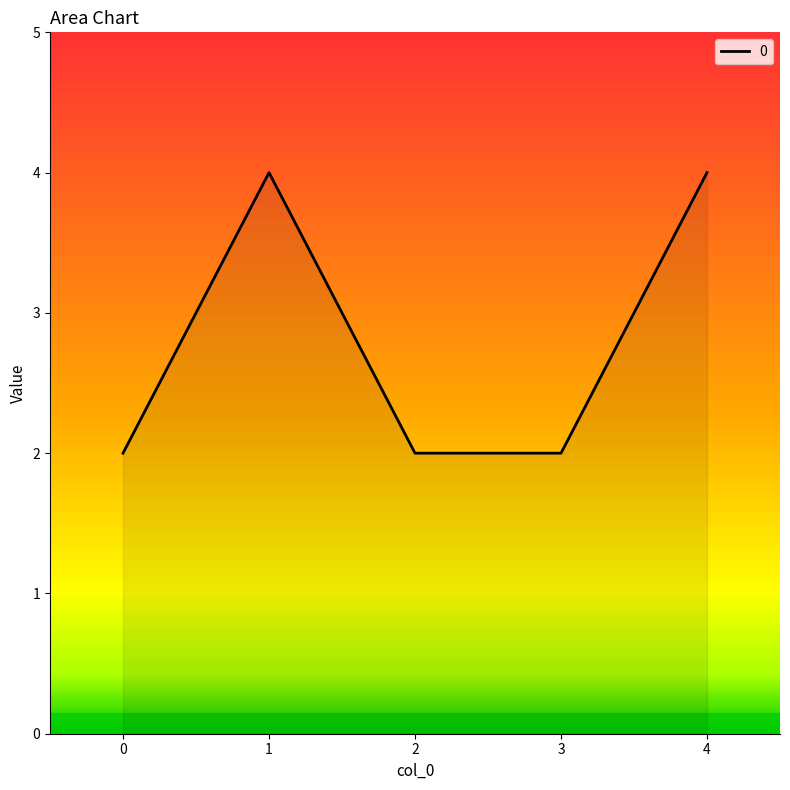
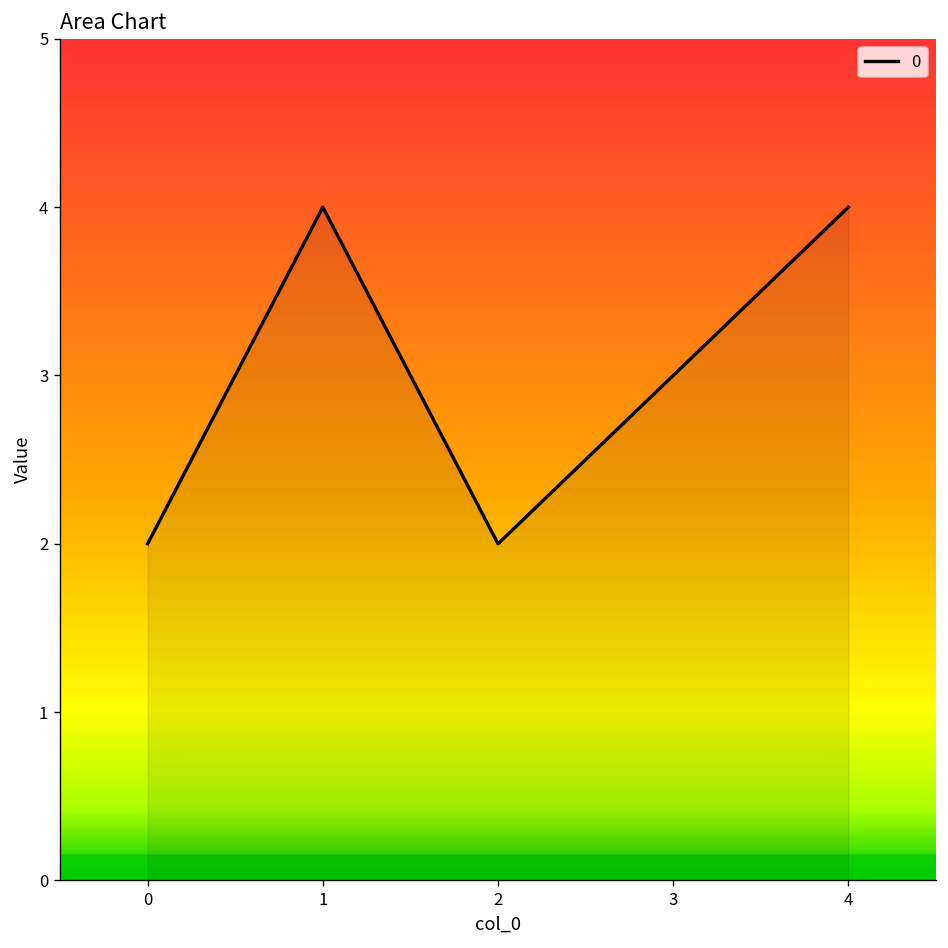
3: 2 -> 3
